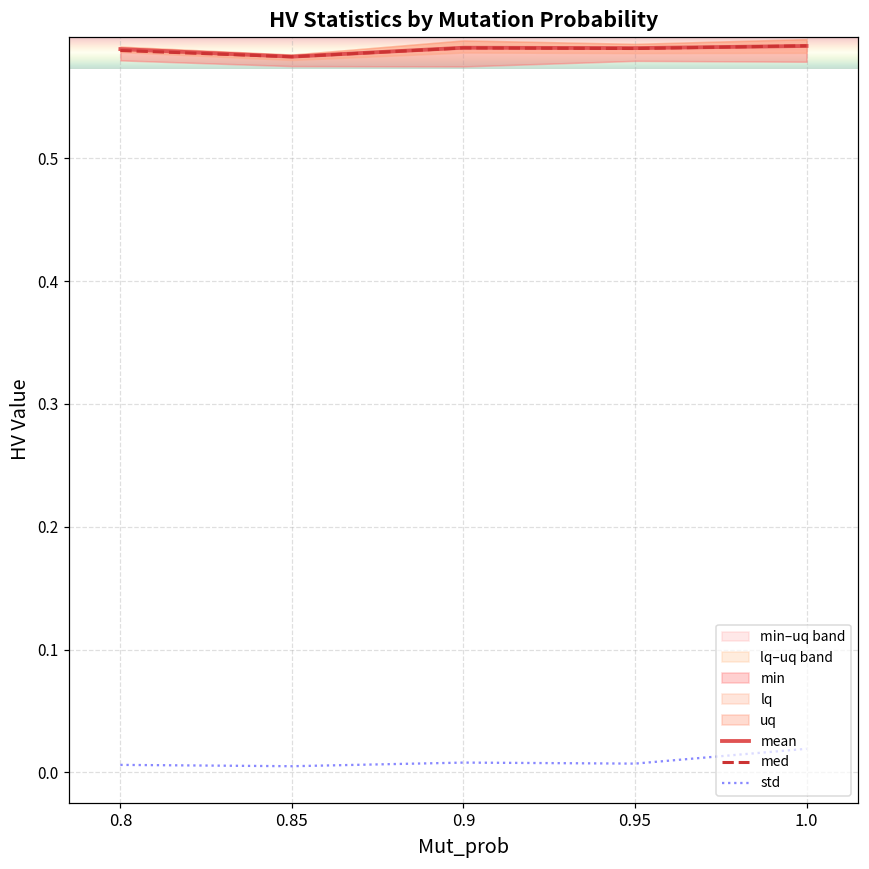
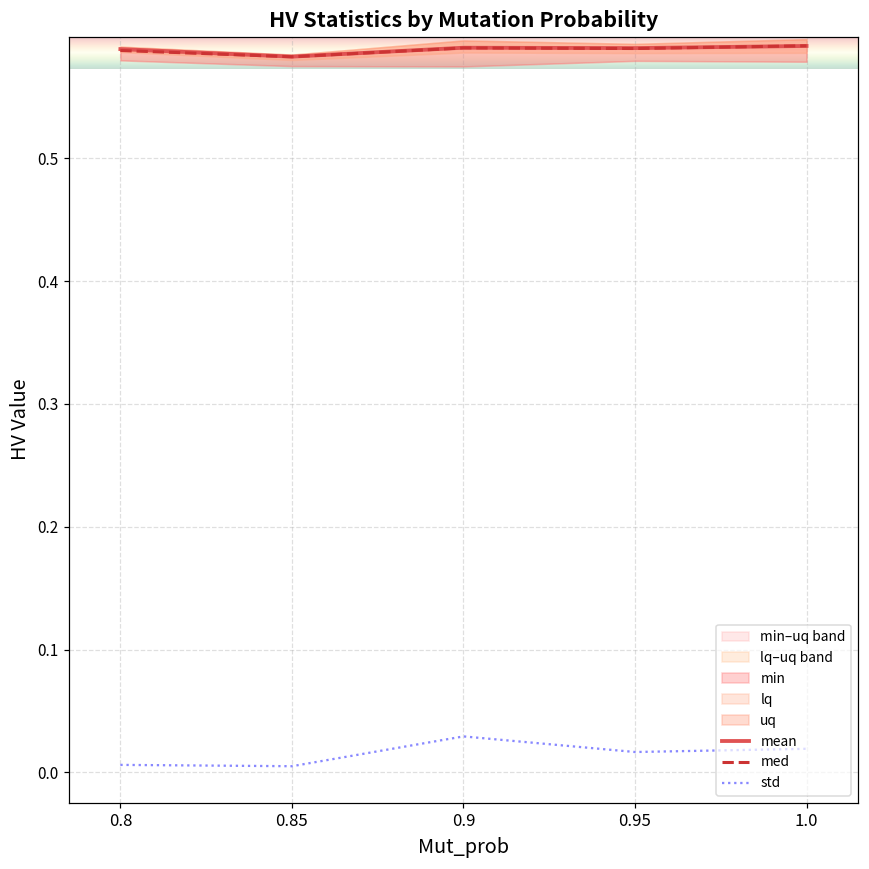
std, 0.9: 0.008 -> 0.029
std, 0.95: 0.007 -> 0.017
